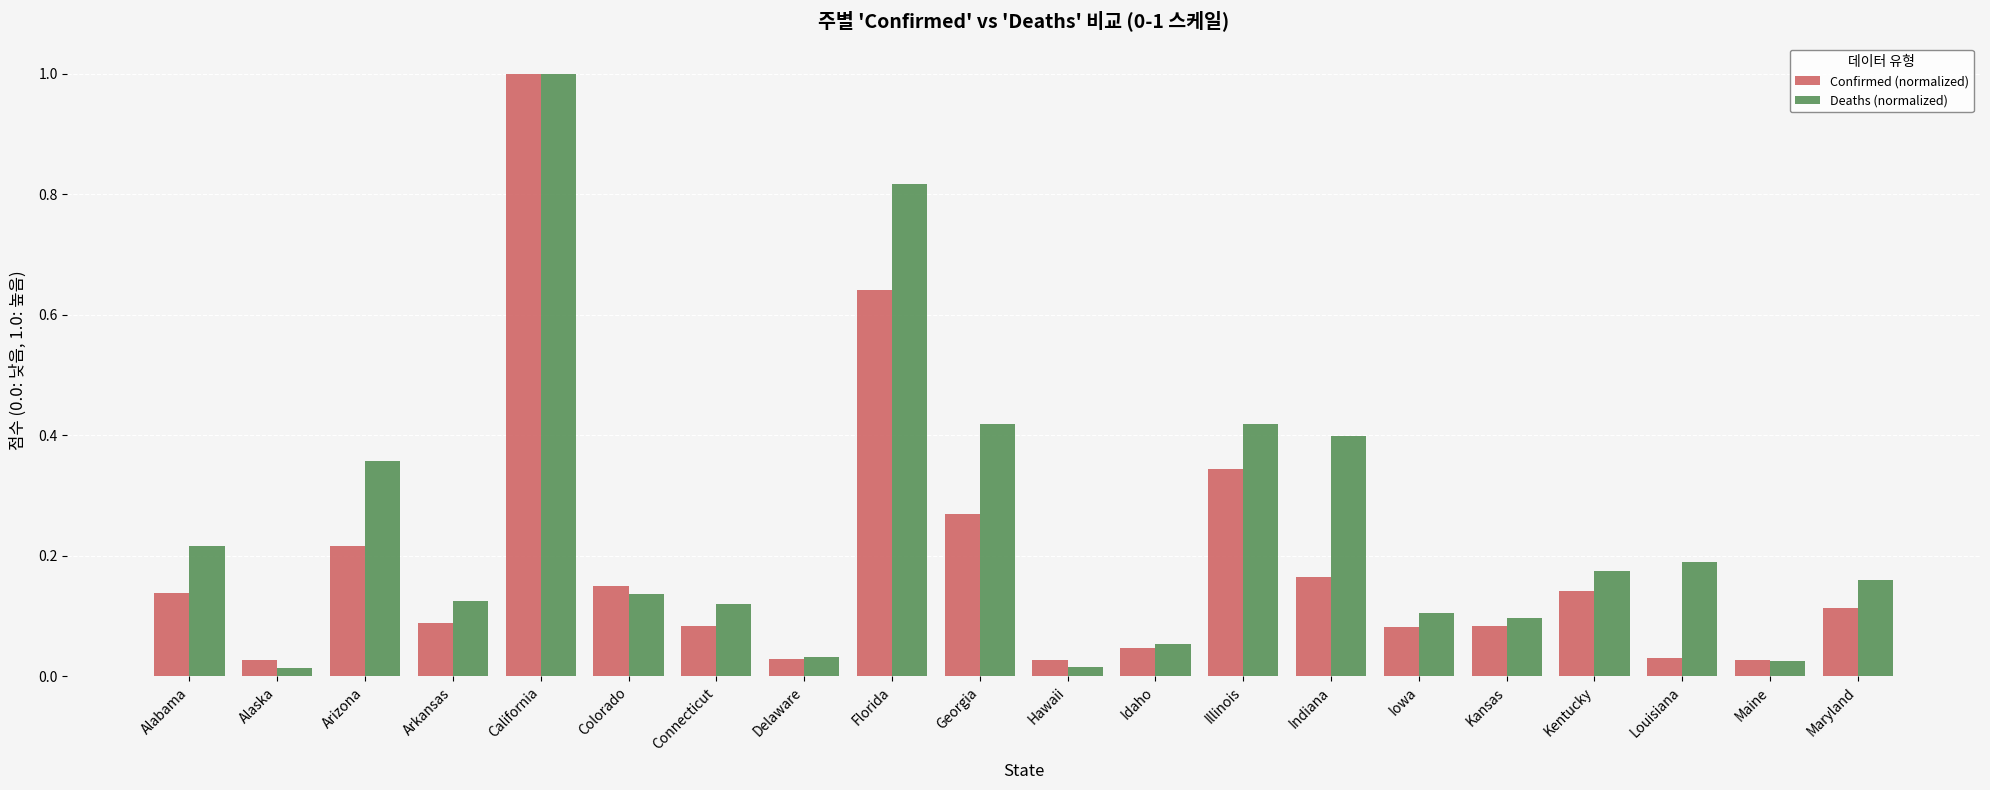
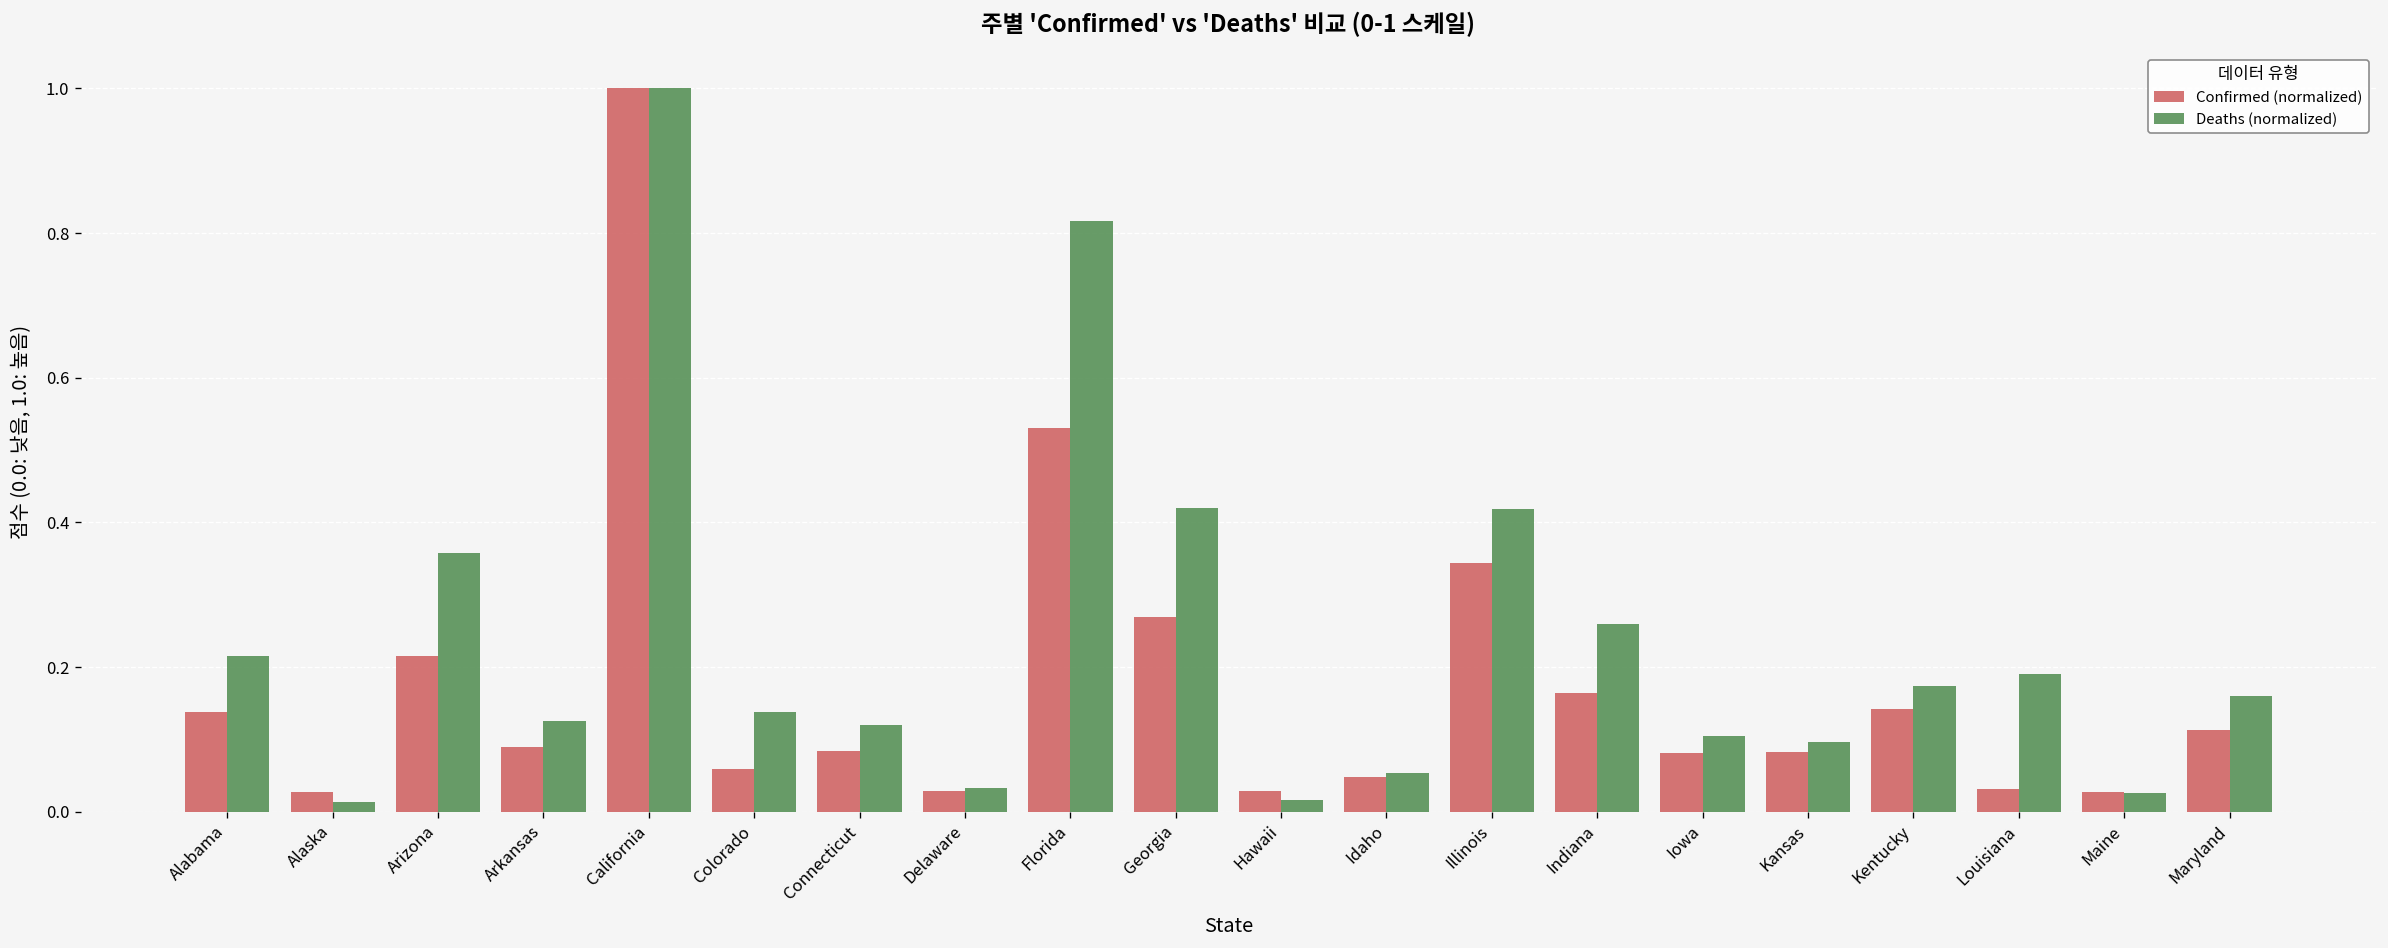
Confirmed (normalized), Colorado: 0.15 -> 0.06
Confirmed (normalized), Florida: 0.64 -> 0.53
Deaths (normalized), Indiana: 0.40 -> 0.26
